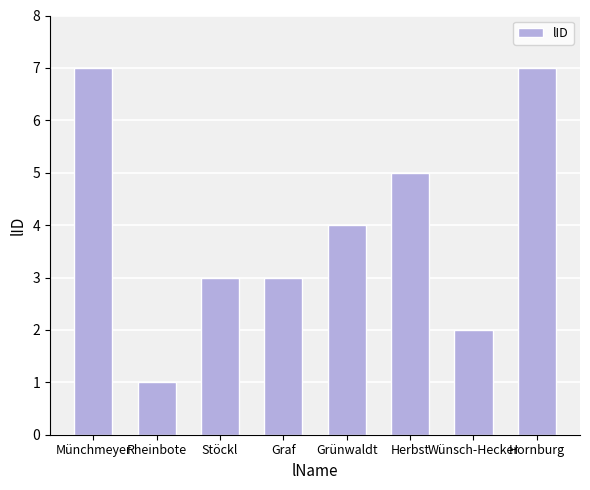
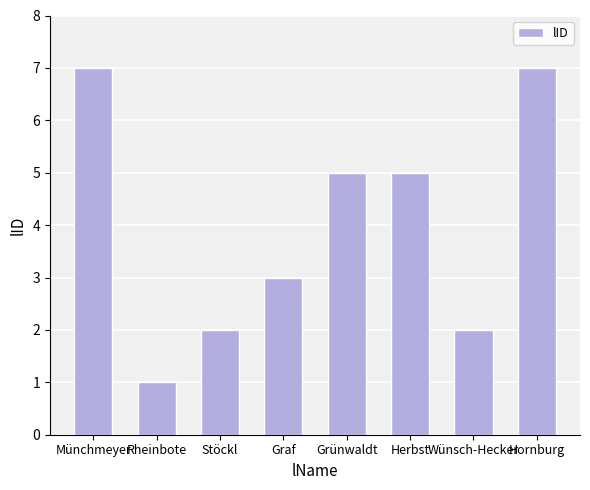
Stöckl: 3 -> 2
Grünwaldt: 4 -> 5
